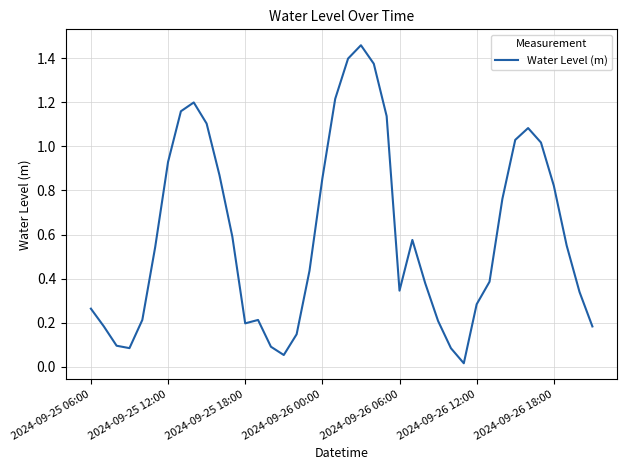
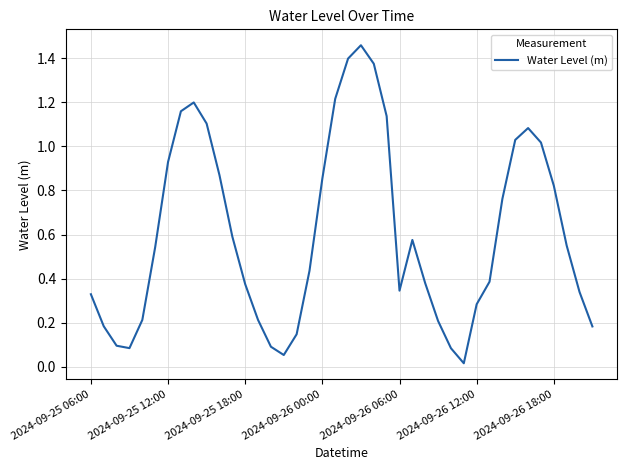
2024-09-25 06:00: 0.26 -> 0.33
2024-09-25 18:00: 0.20 -> 0.37
